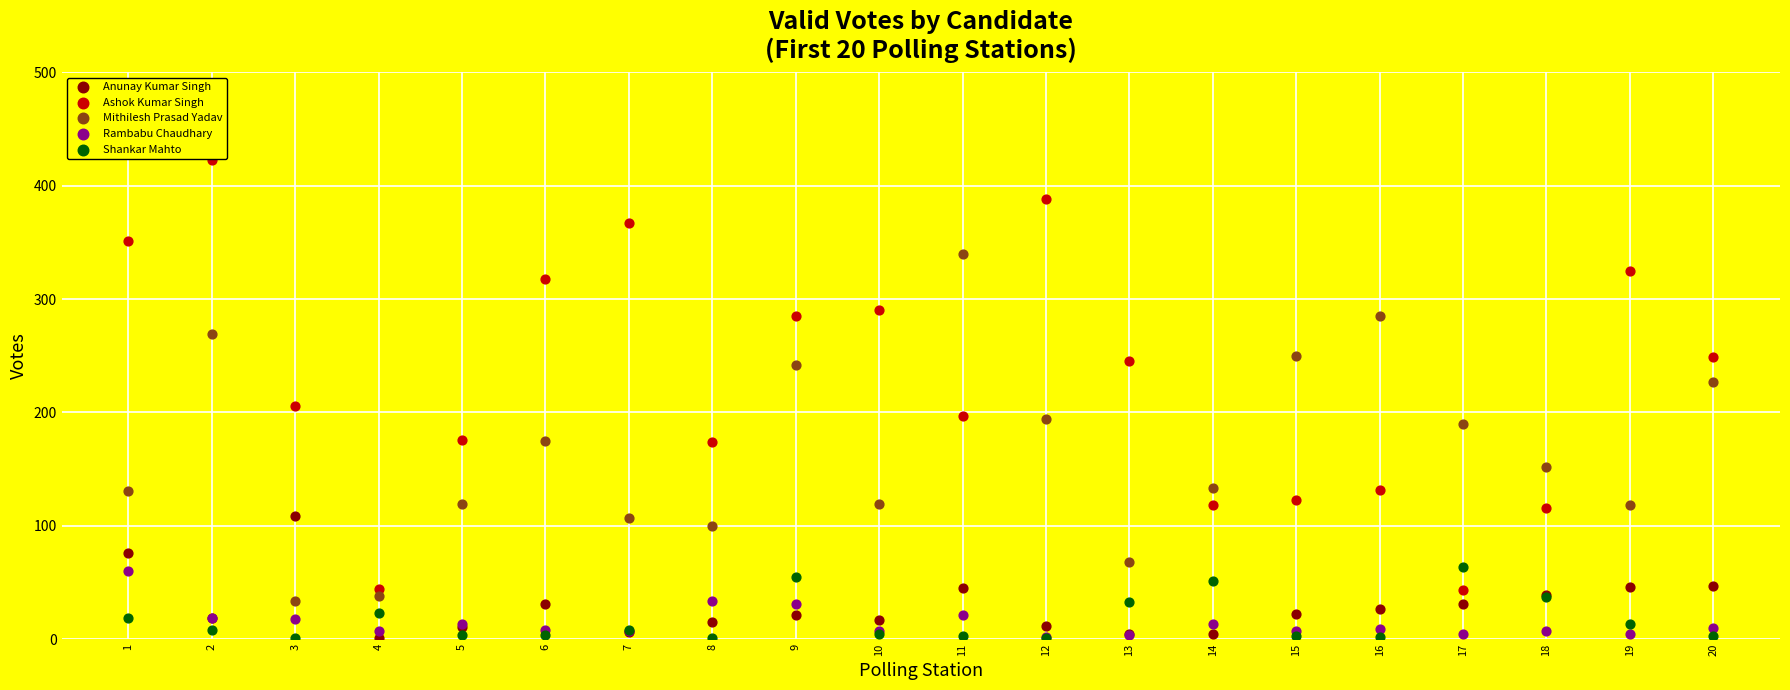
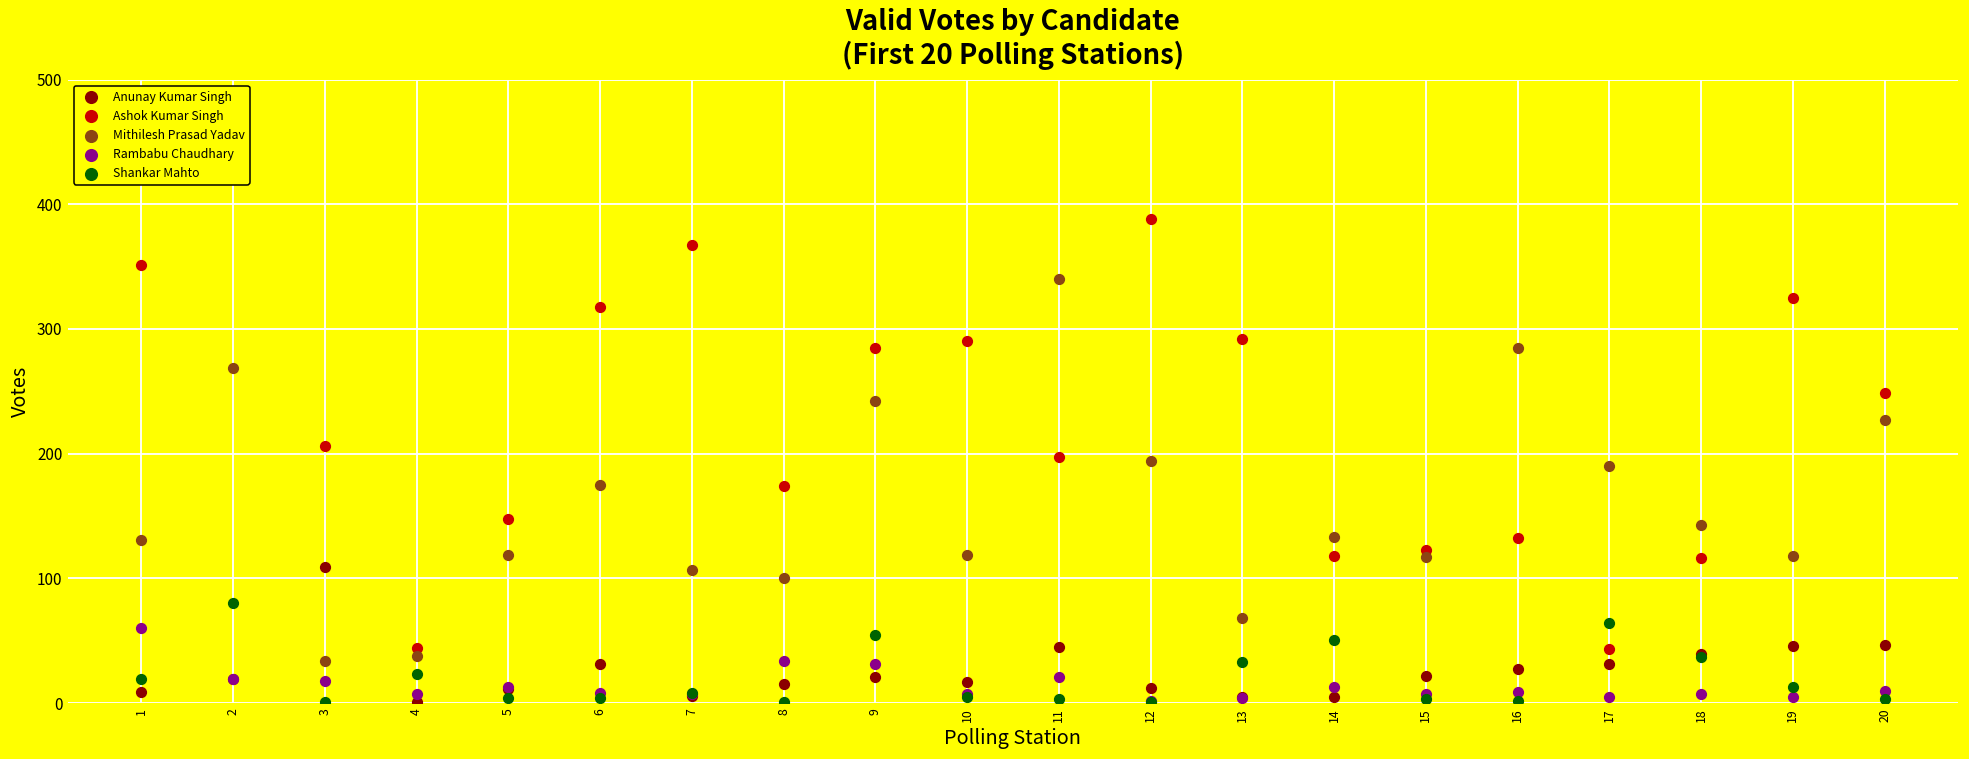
Anunay Kumar Singh, 1: 76 -> 9
Shankar Mahto, 2: 8 -> 80
Ashok Kumar Singh, 5: 176 -> 148
Ashok Kumar Singh, 13: 245 -> 292
Mithilesh Prasad Yadav, 15: 250 -> 117
Mithilesh Prasad Yadav, 18: 152 -> 143
